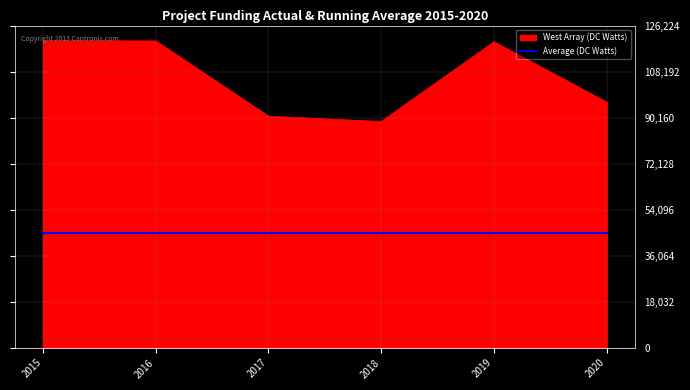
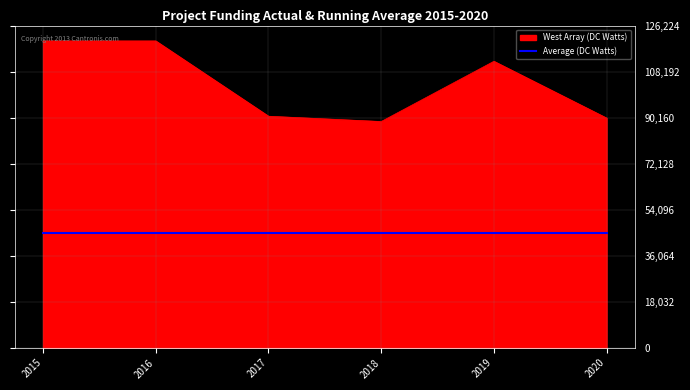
West Array (DC Watts), 2019: 120,000 -> 112,000
West Array (DC Watts), 2020: 96,000 -> 90,000
